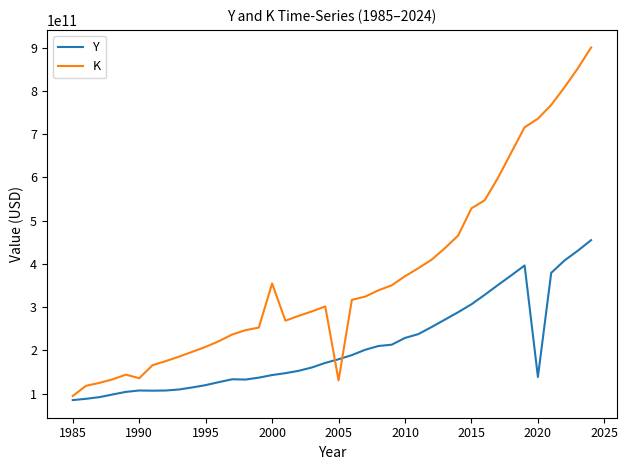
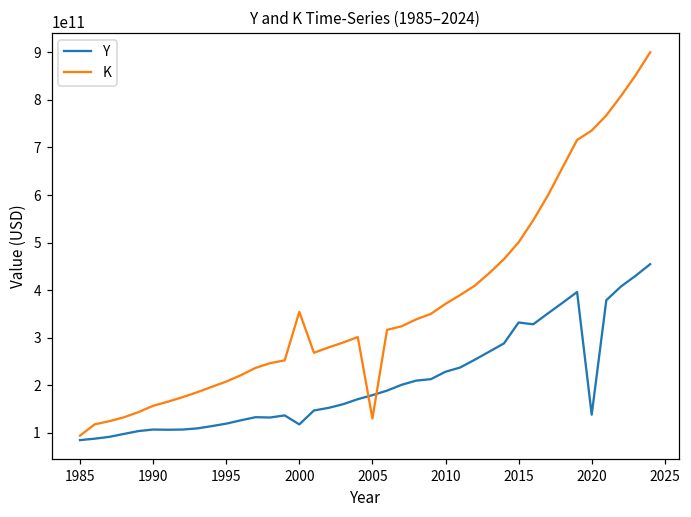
K, 1990: 140000000000 -> 160000000000
Y, 2000: 140000000000 -> 120000000000
Y, 2015: 310000000000 -> 330000000000
K, 2015: 530000000000 -> 500000000000
